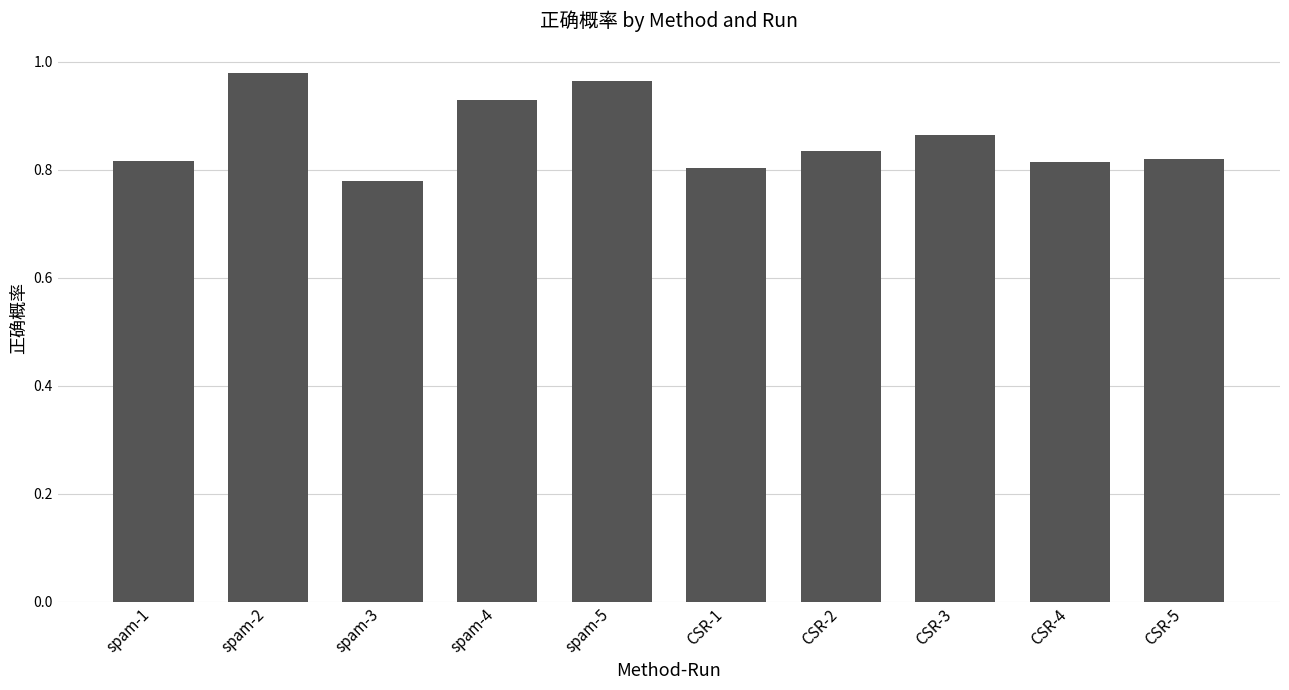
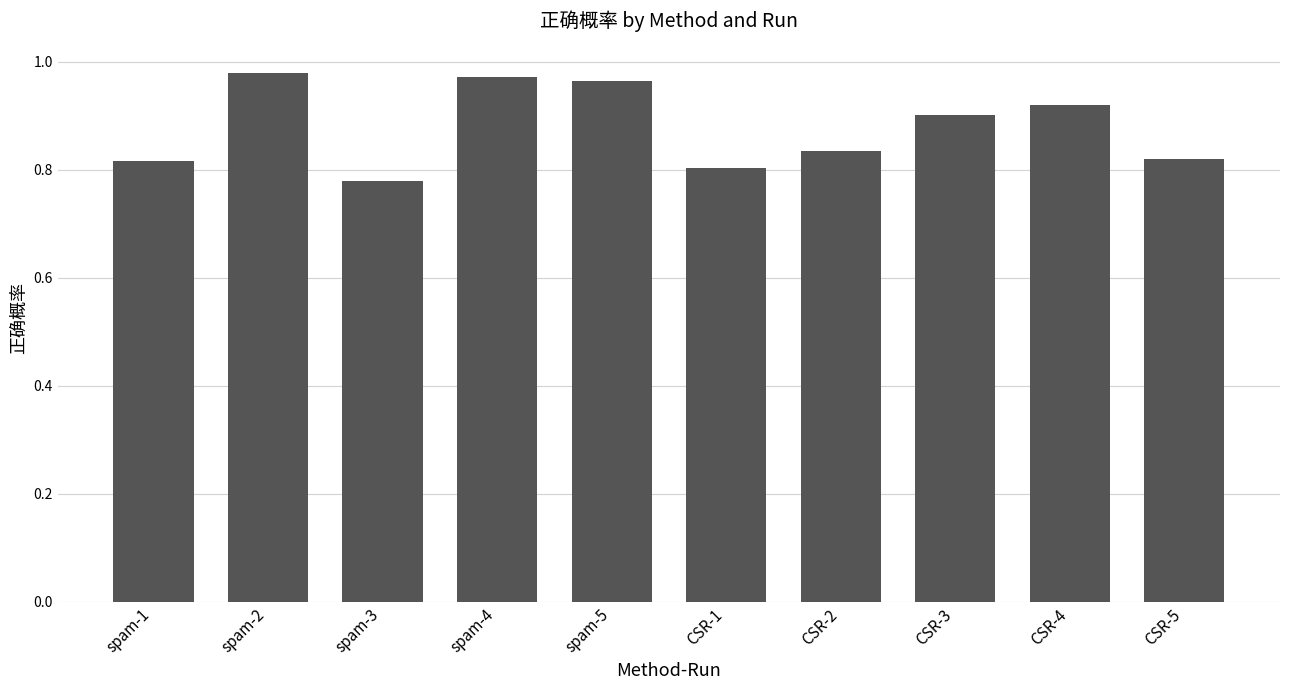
spam-4: 0.93 -> 0.97
CSR-3: 0.87 -> 0.90
CSR-4: 0.82 -> 0.92
